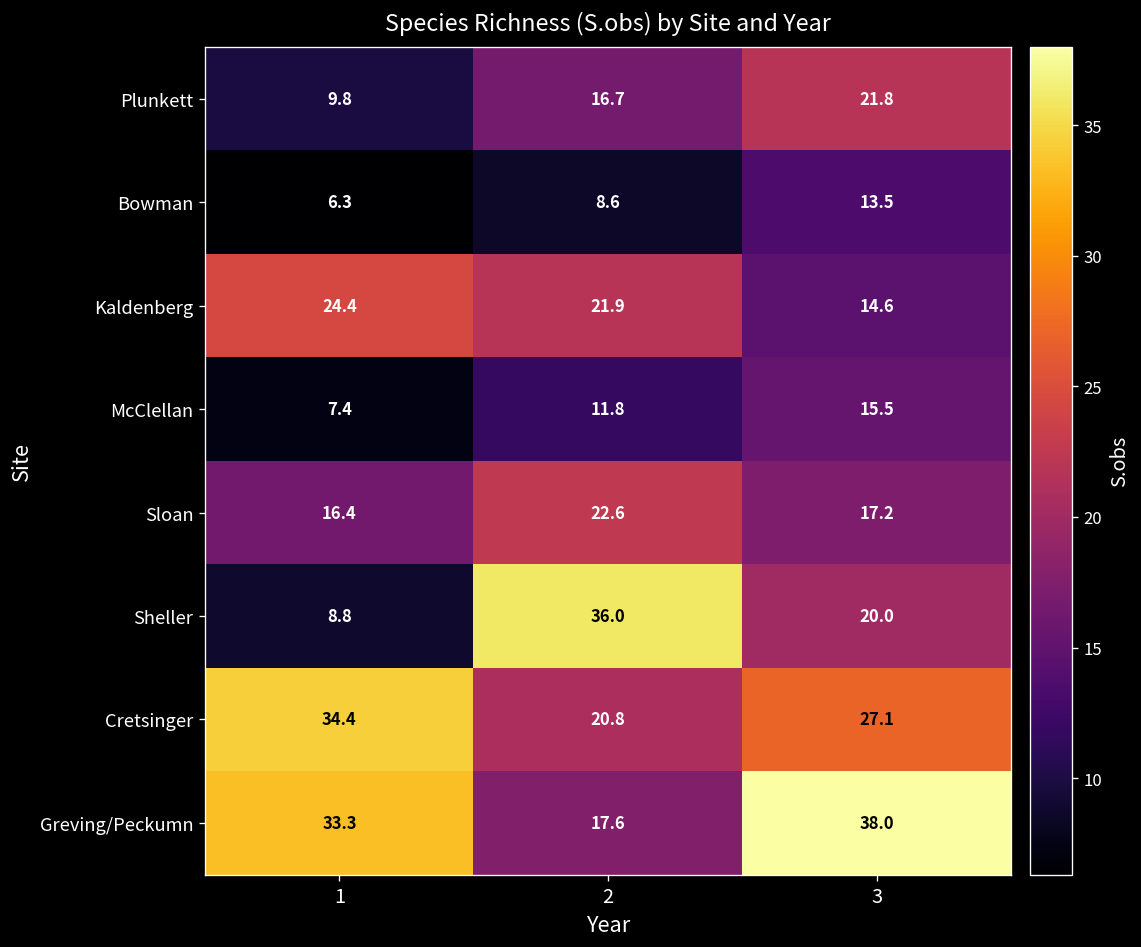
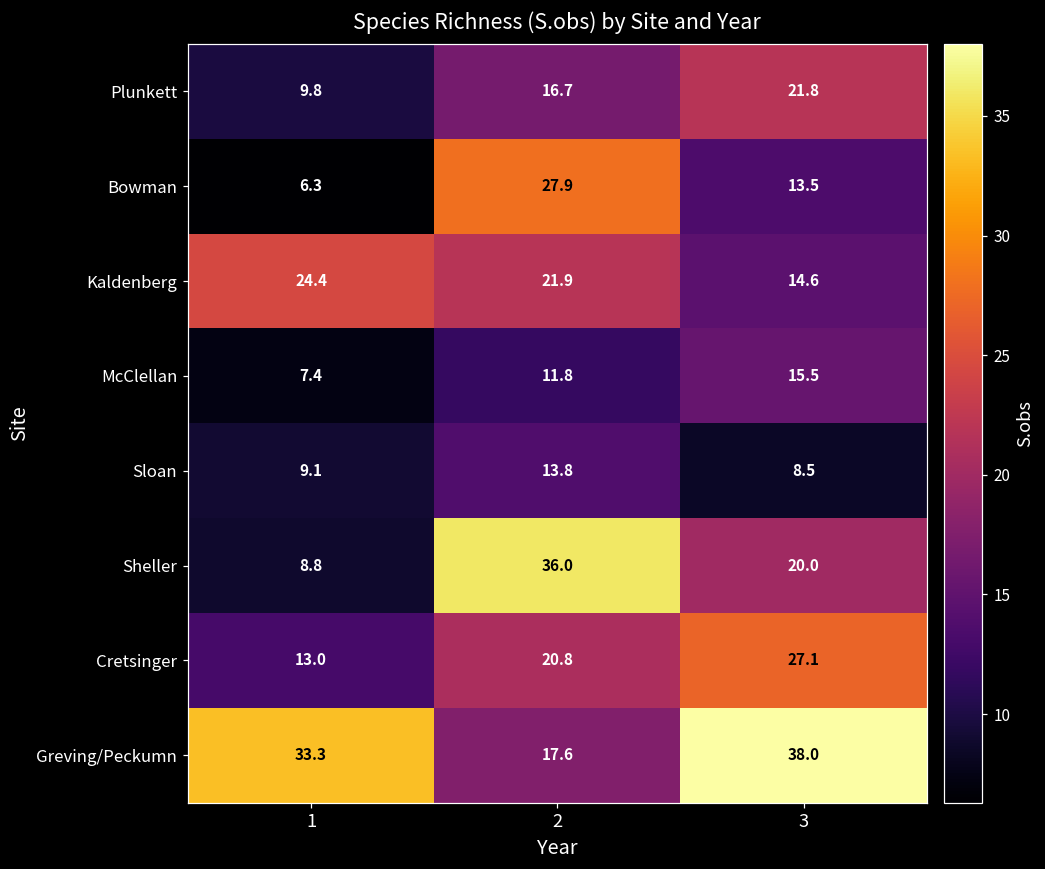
Bowman, 2: 8.6 -> 27.9
Sloan, 1: 16.4 -> 9.1
Sloan, 2: 22.6 -> 13.8
Sloan, 3: 17.2 -> 8.5
Cretsinger, 1: 34.4 -> 13.0
